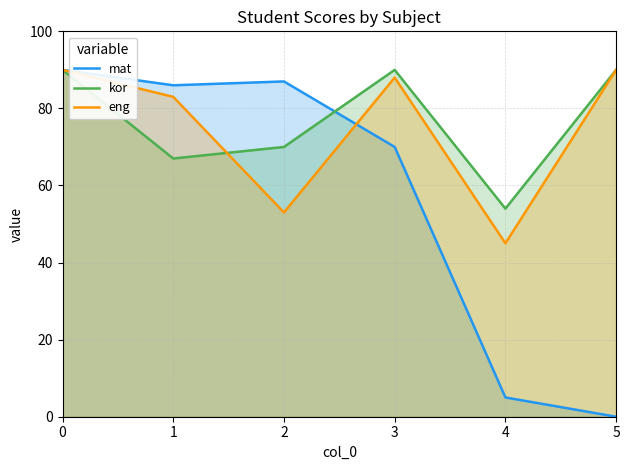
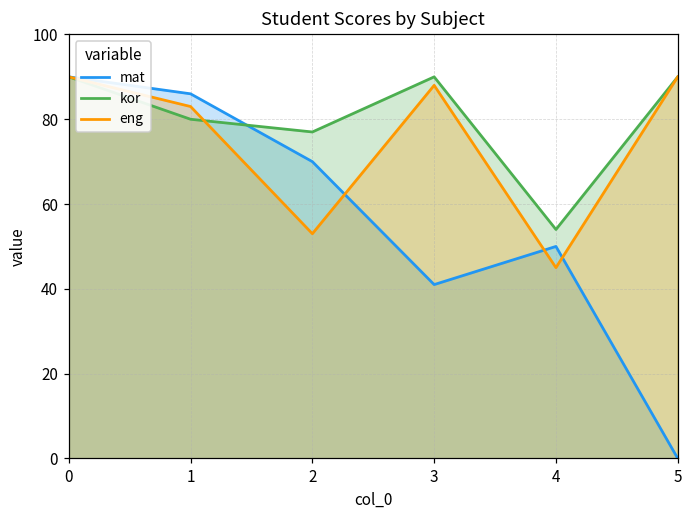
kor, 1: 67 -> 80
mat, 2: 87 -> 70
kor, 2: 70 -> 77
mat, 3: 70 -> 41
mat, 4: 5 -> 50
